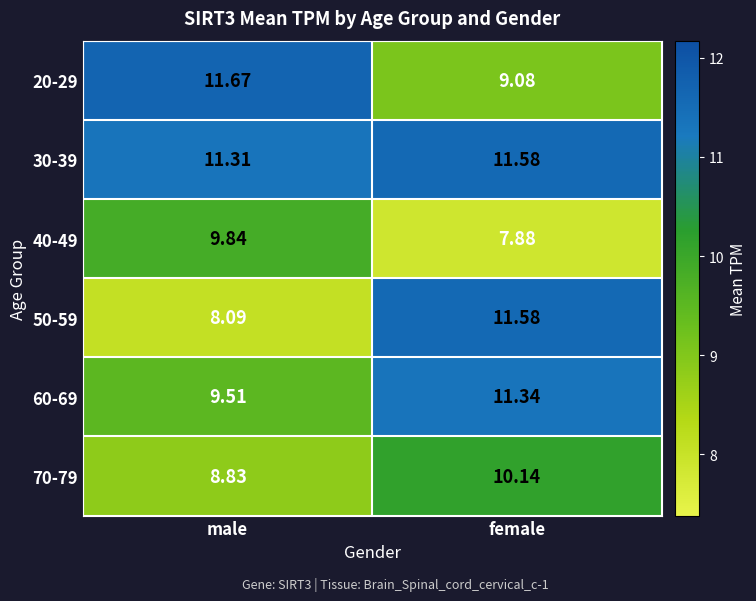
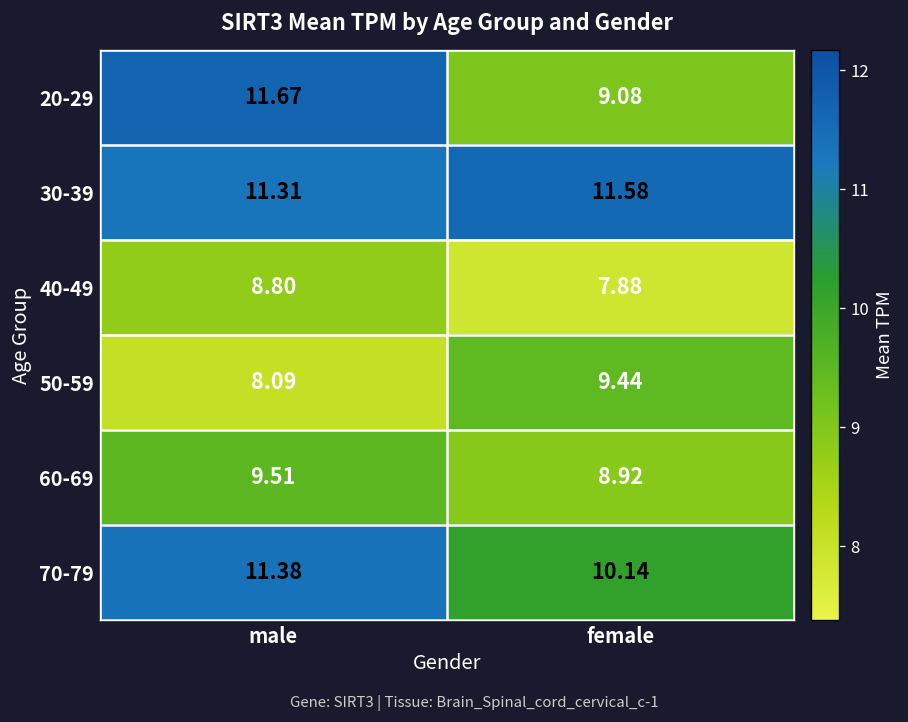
40-49, male: 9.84 -> 8.80
50-59, female: 11.58 -> 9.44
60-69, female: 11.34 -> 8.92
70-79, male: 8.83 -> 11.38
